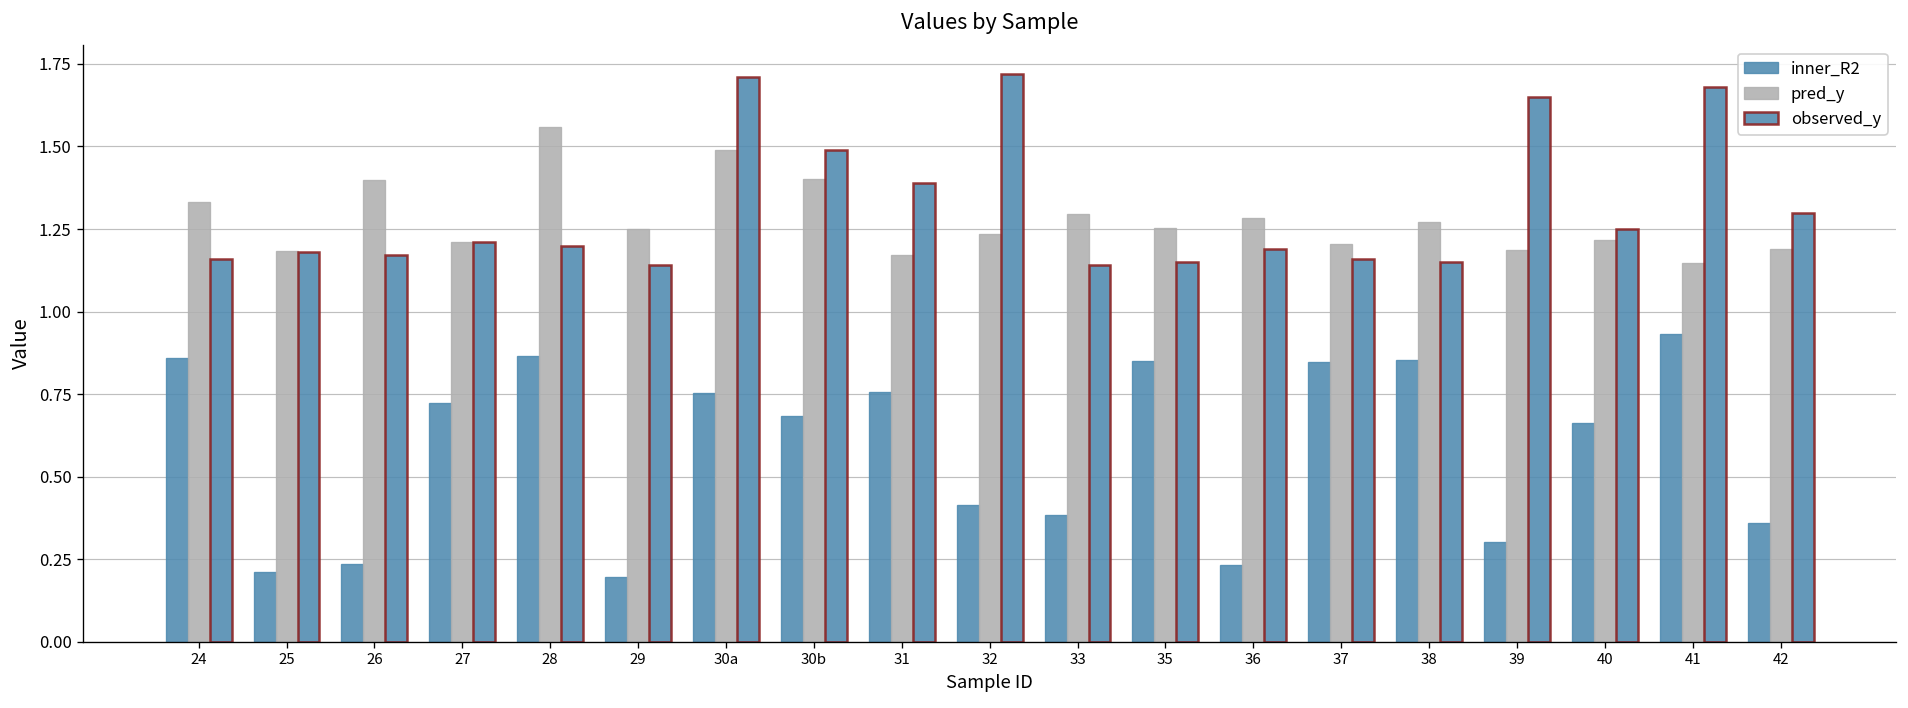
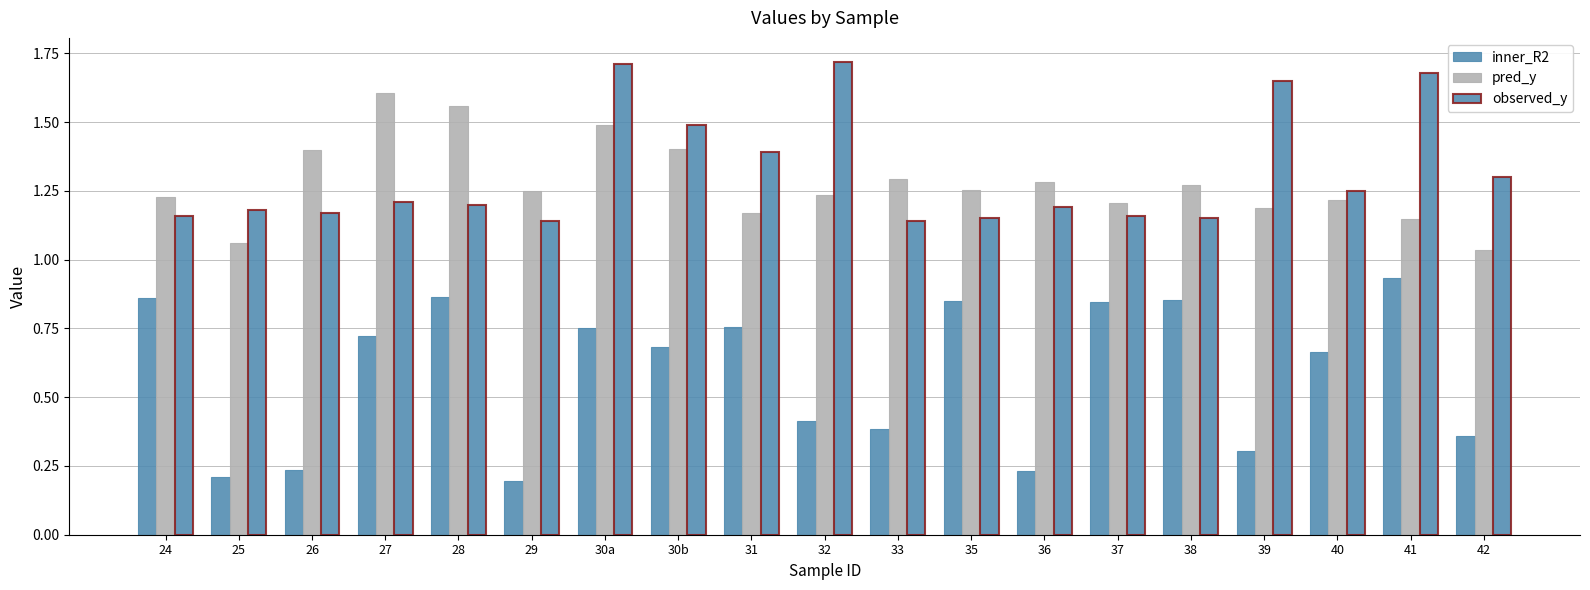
pred_y, 24: 1.33 -> 1.23
pred_y, 25: 1.18 -> 1.06
pred_y, 27: 1.21 -> 1.61
pred_y, 42: 1.19 -> 1.03
